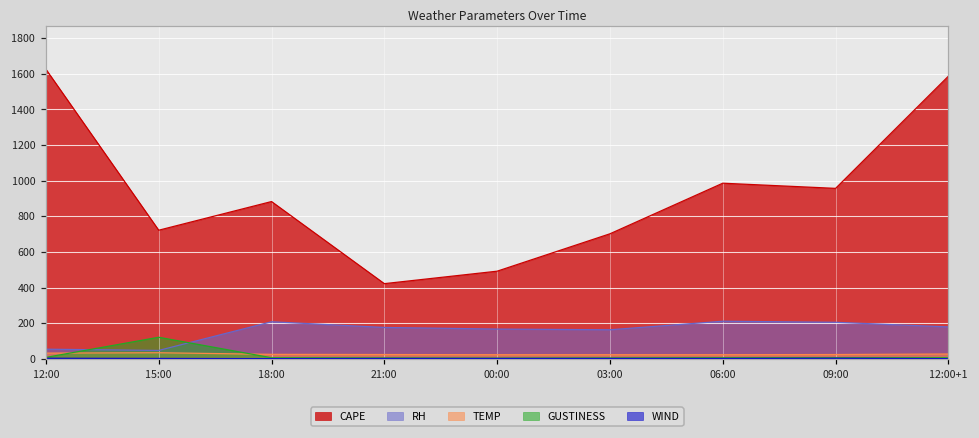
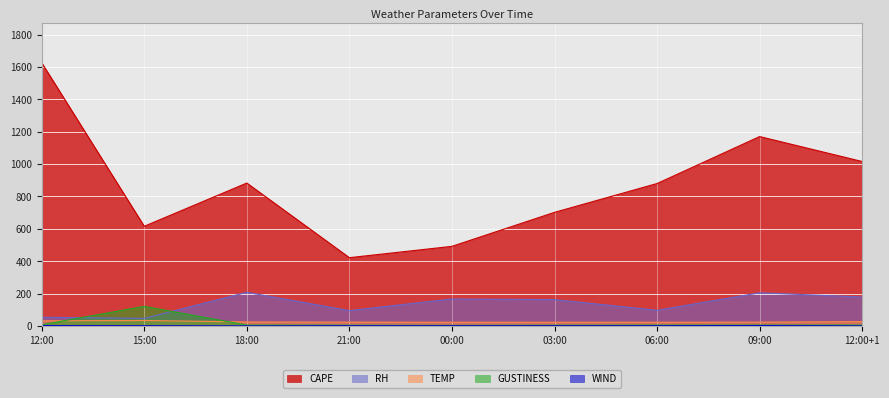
CAPE, 15:00: 720 -> 620
RH, 21:00: 180 -> 100
CAPE, 06:00: 990 -> 880
RH, 06:00: 210 -> 100
CAPE, 09:00: 960 -> 1170
CAPE, 12:00+1: 1590 -> 1020
